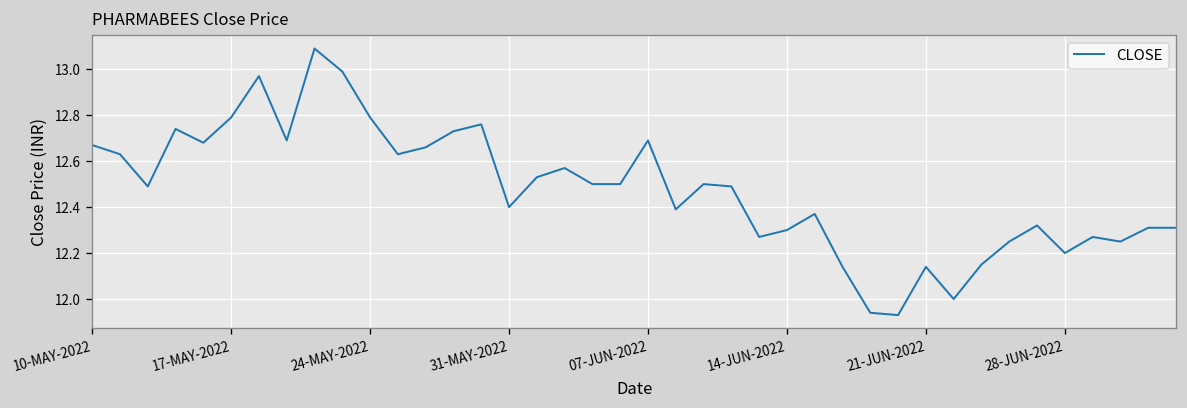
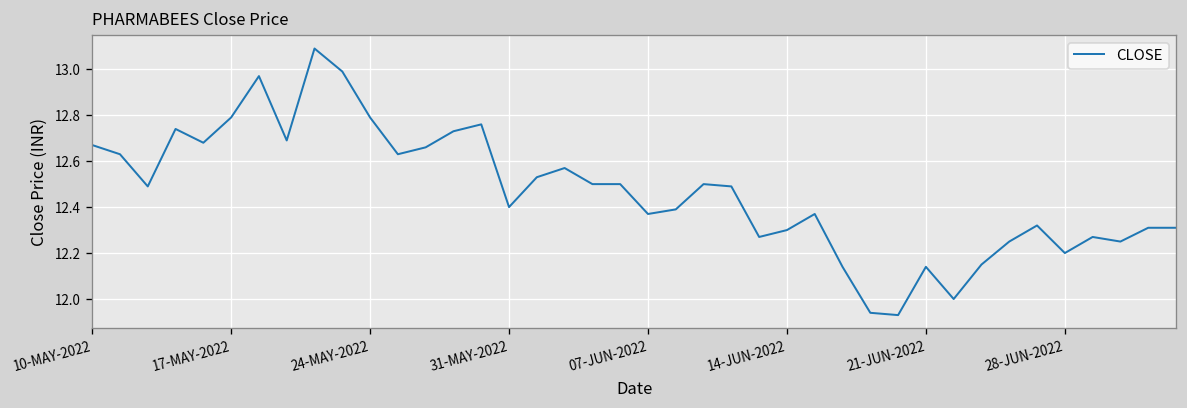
07-JUN-2022: 12.69 -> 12.37
